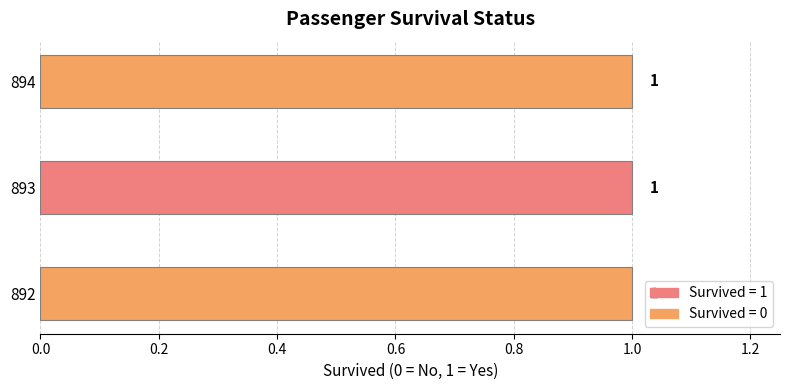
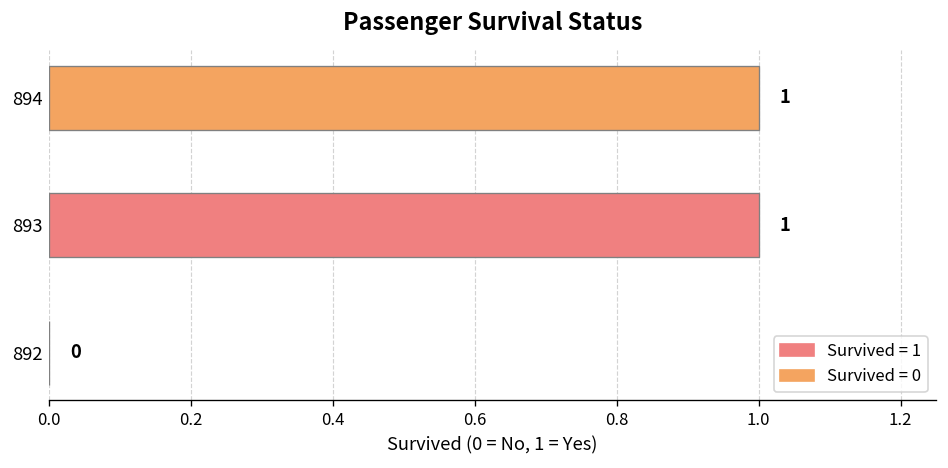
892: 1 -> 0
